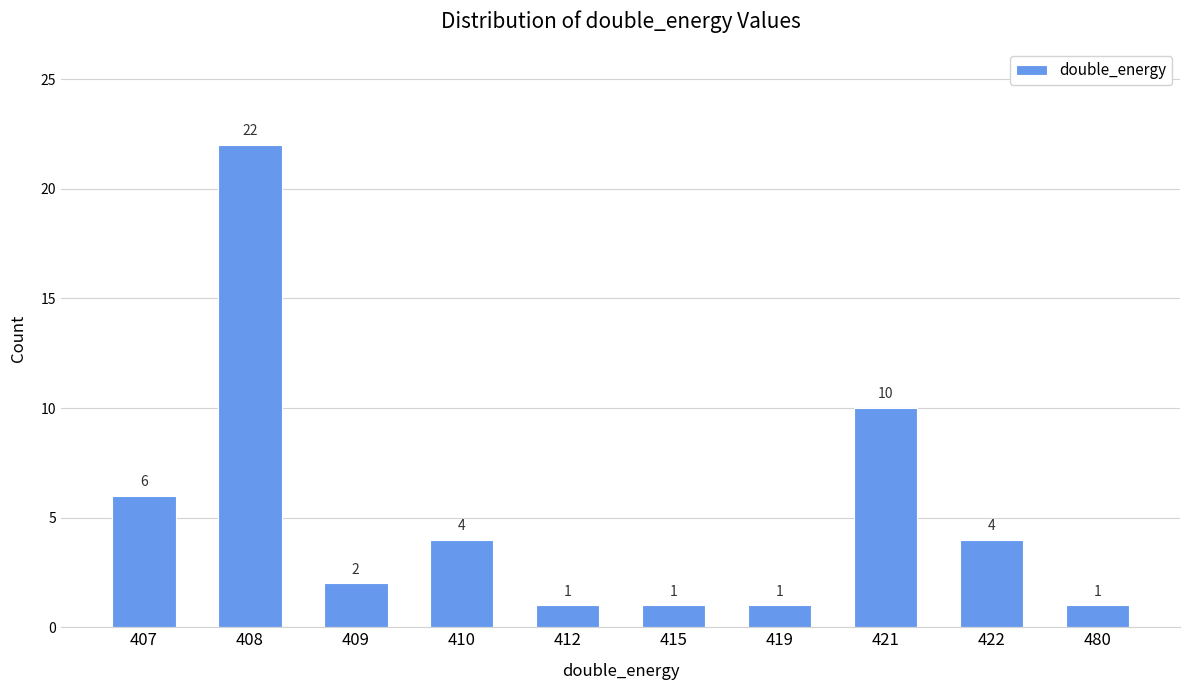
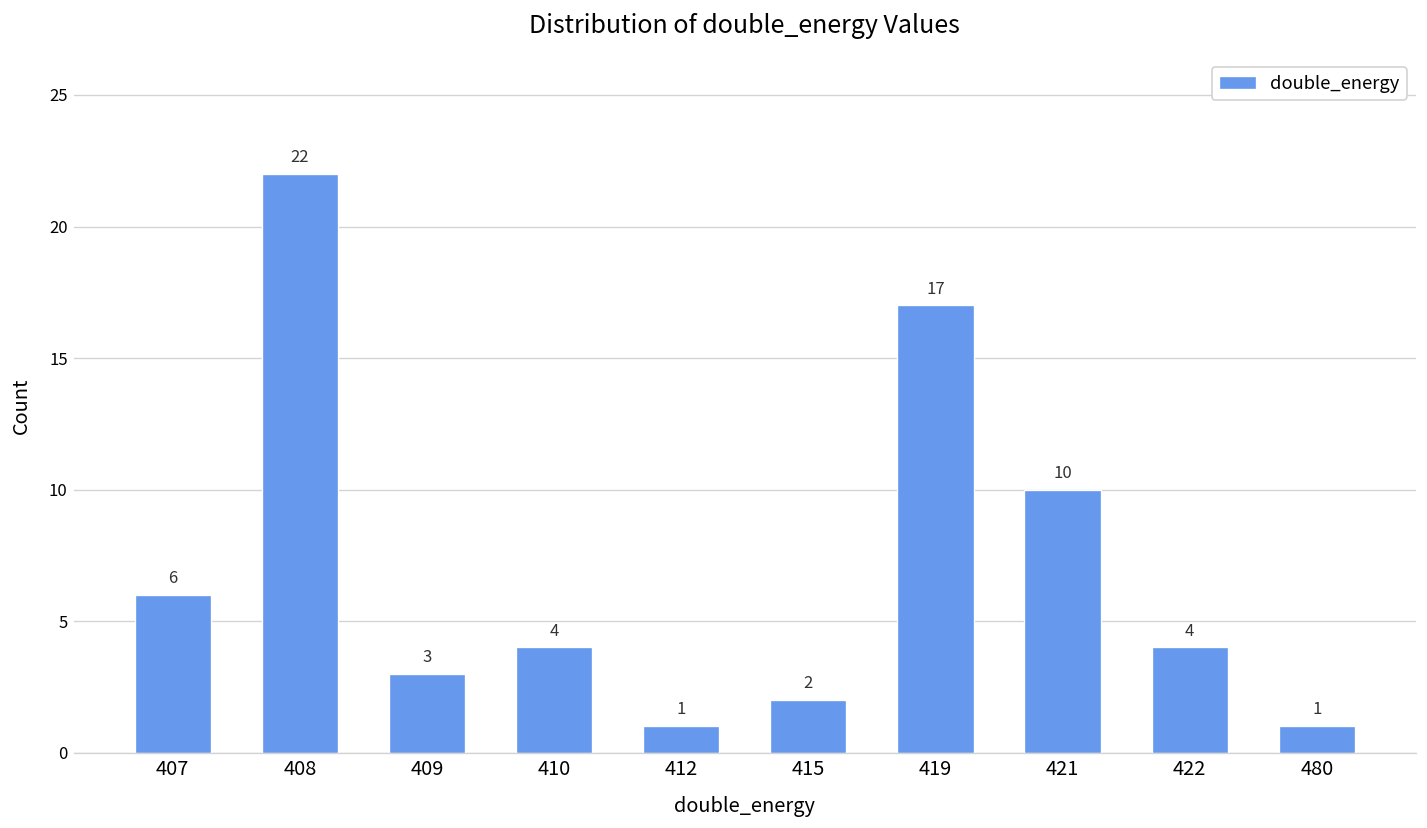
409: 2 -> 3
415: 1 -> 2
419: 1 -> 17
